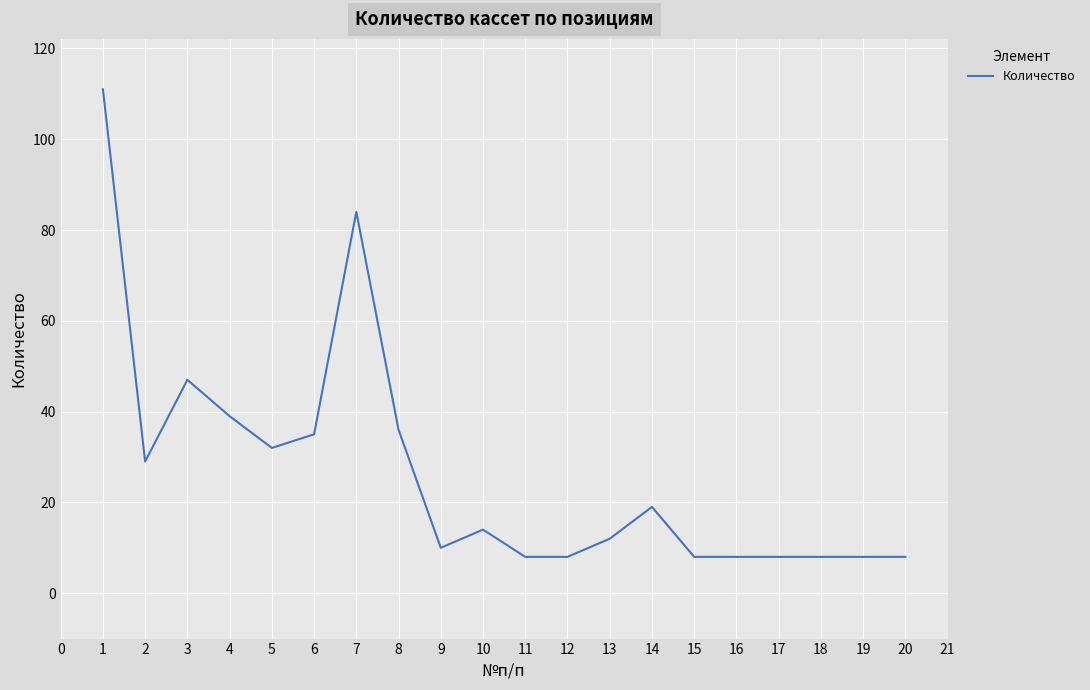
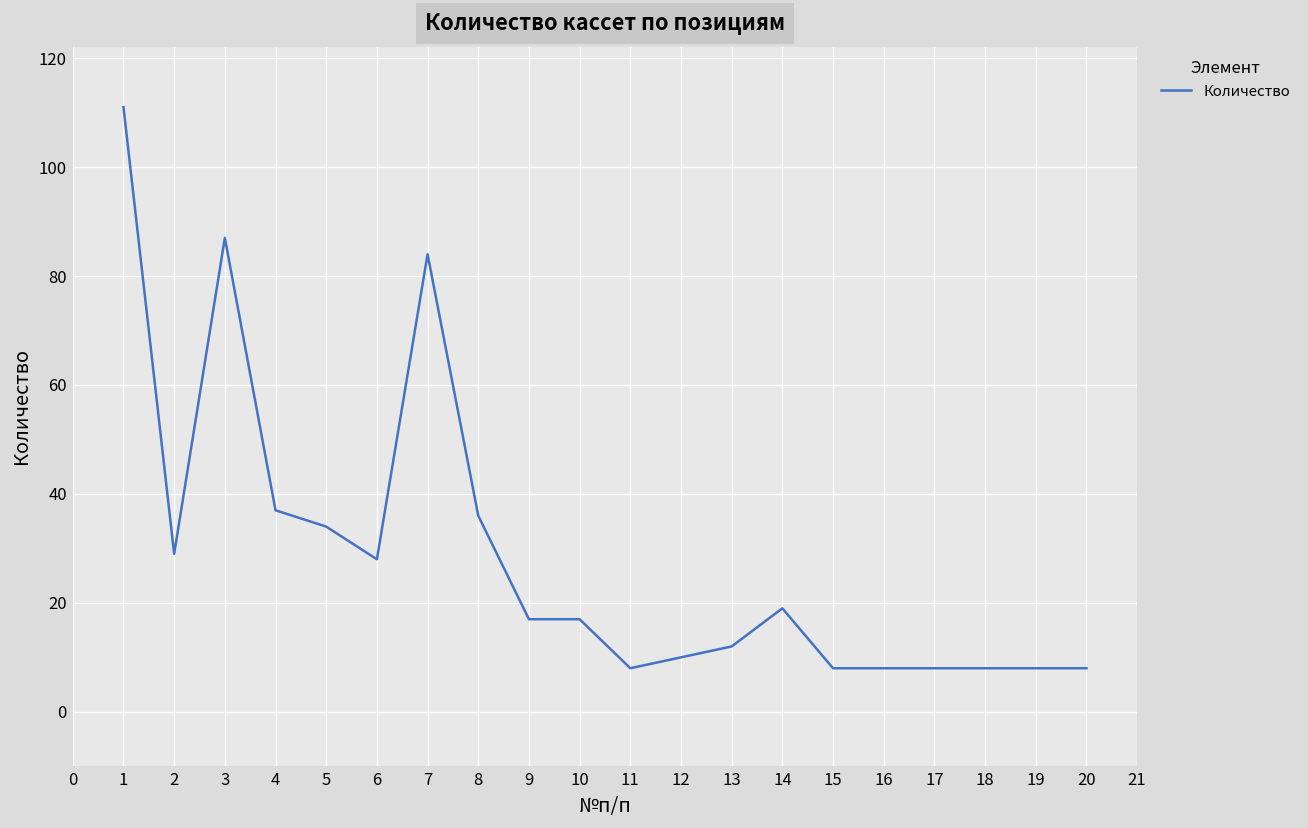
3: 47 -> 87
4: 39 -> 37
5: 32 -> 34
6: 35 -> 28
9: 10 -> 17
10: 14 -> 17
12: 8 -> 10
